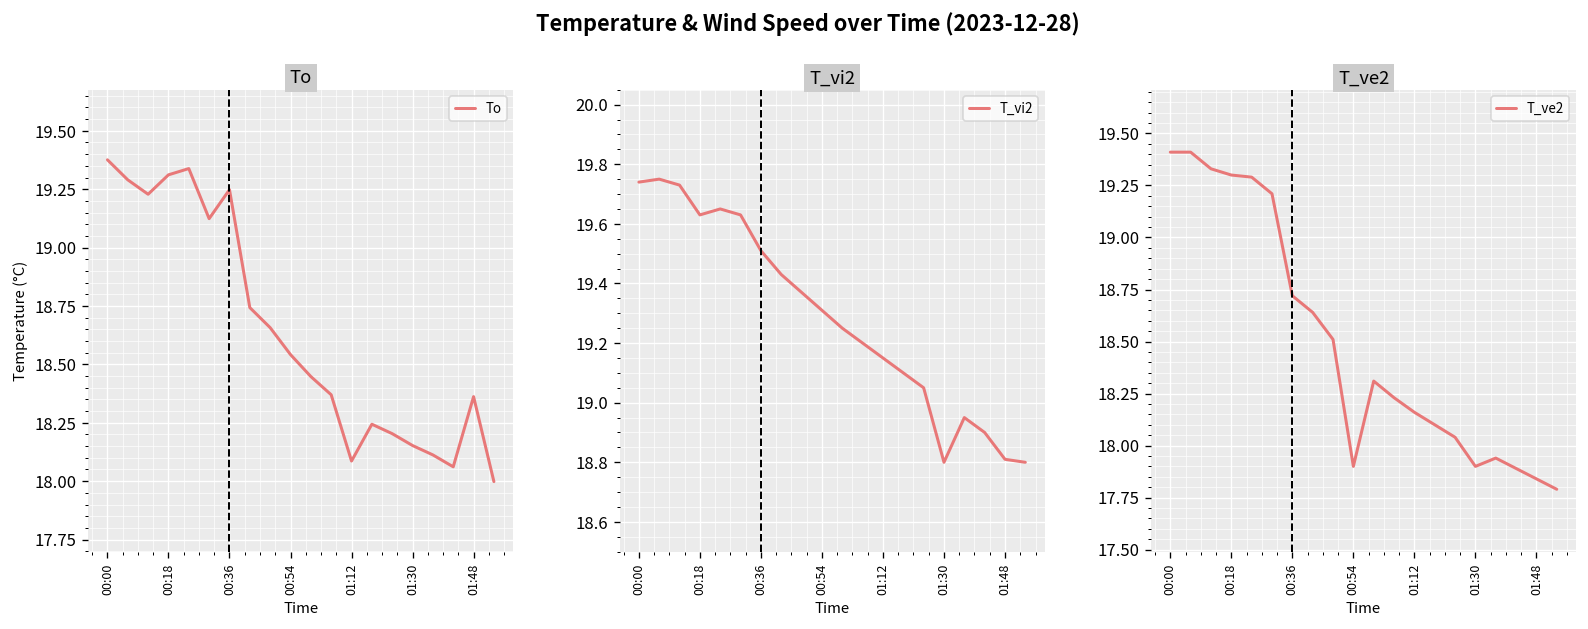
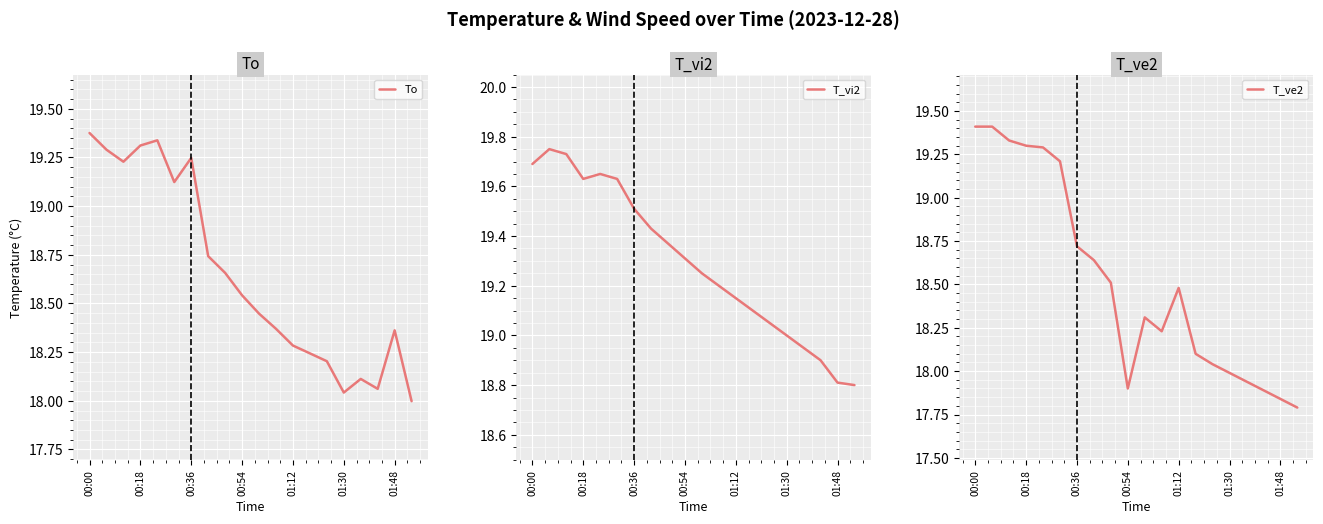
To, 01:12: 18.09 -> 18.28
To, 01:30: 18.15 -> 18.04
T_vi2, 00:00: 19.74 -> 19.69
T_vi2, 01:30: 18.8 -> 19.0
T_ve2, 01:12: 18.16 -> 18.48
T_ve2, 01:30: 17.90 -> 17.99
